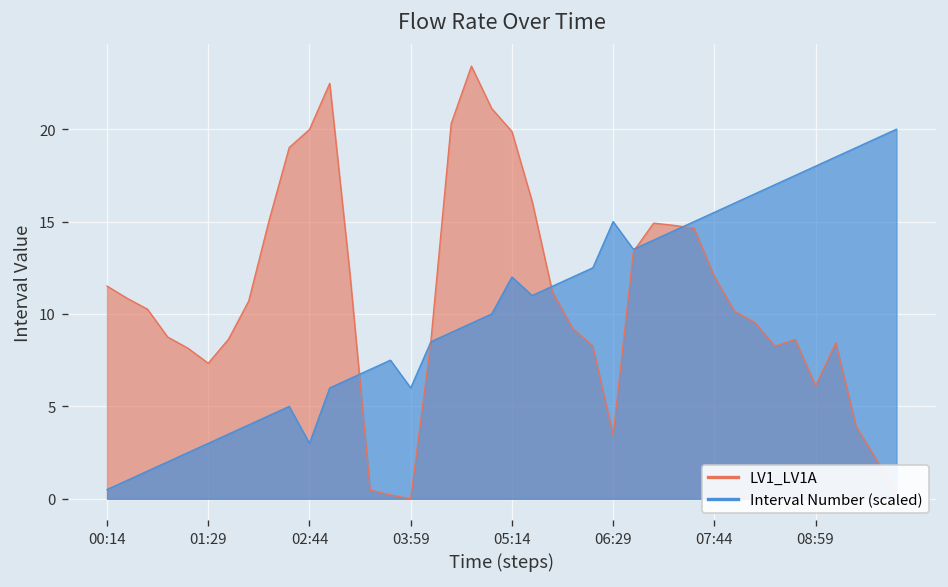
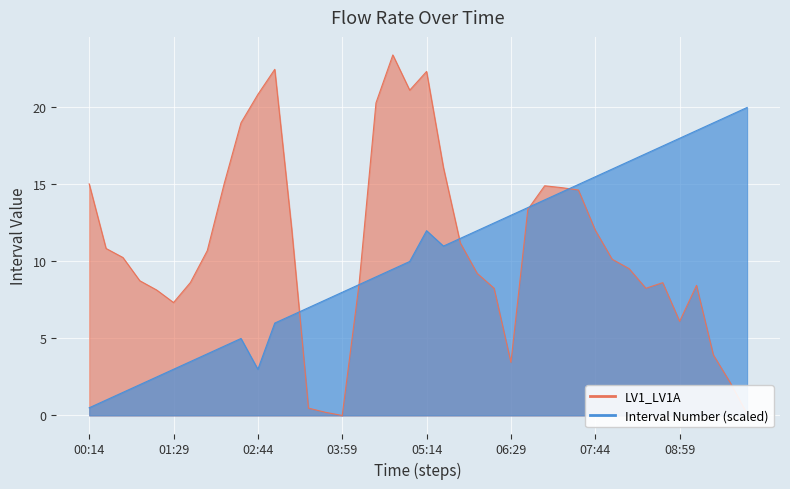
LV1_LV1A, 00:14: 11.5 -> 15.0
LV1_LV1A, 02:44: 20.0 -> 20.8
Interval Number (scaled), 03:59: 6.0 -> 8.0
LV1_LV1A, 05:14: 19.9 -> 22.3
Interval Number (scaled), 06:29: 15.0 -> 13.0
